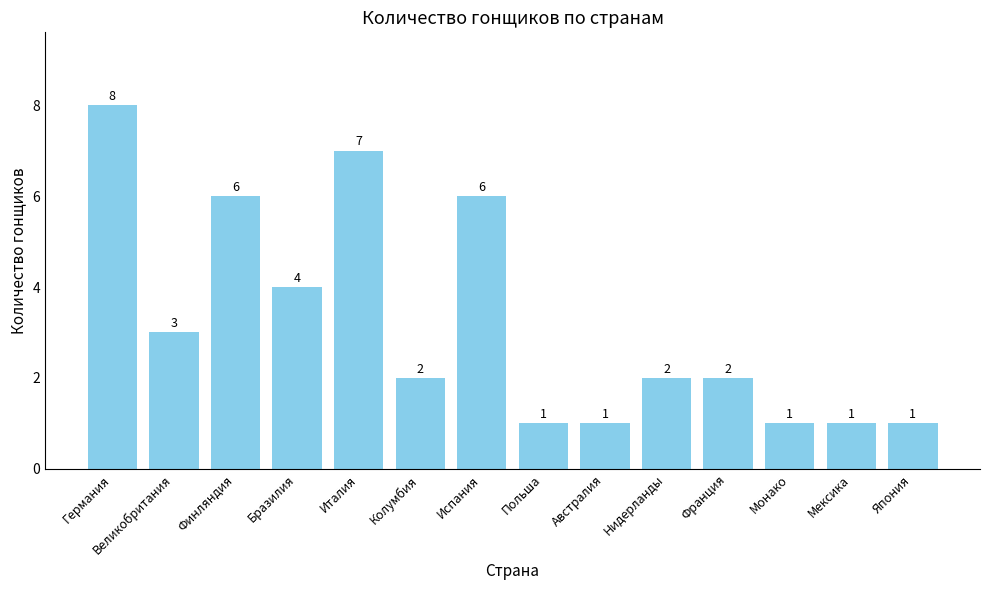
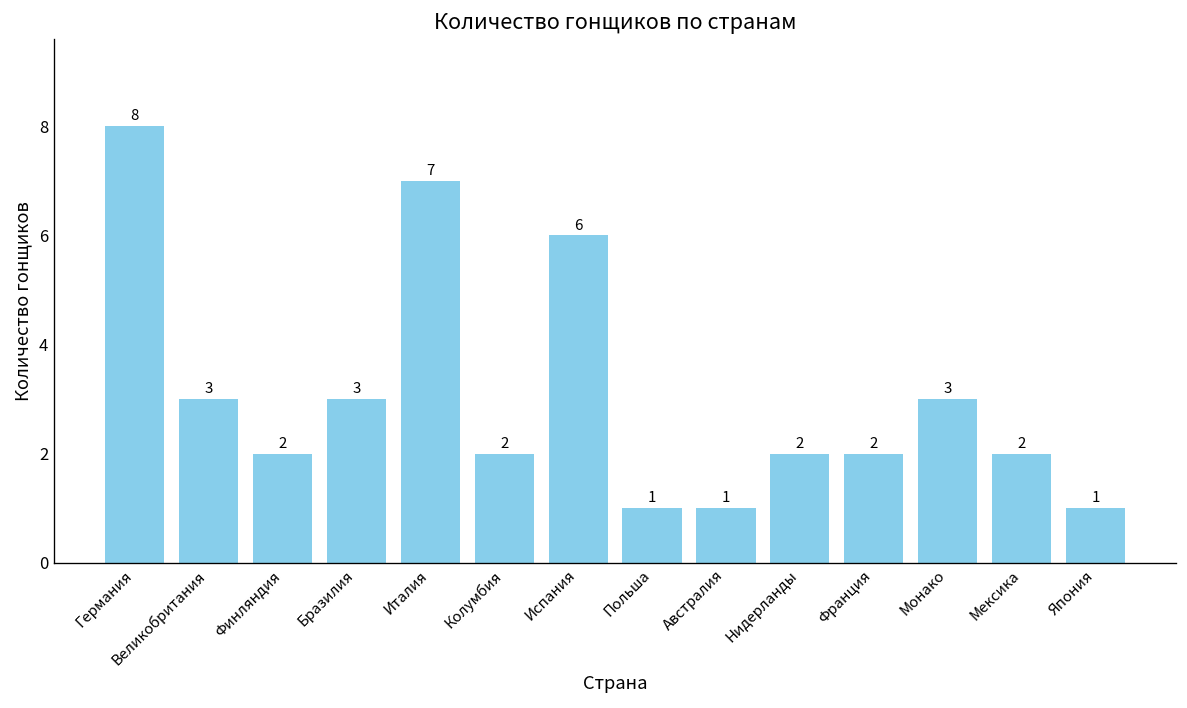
Финляндия: 6 -> 2
Бразилия: 4 -> 3
Монако: 1 -> 3
Мексика: 1 -> 2
